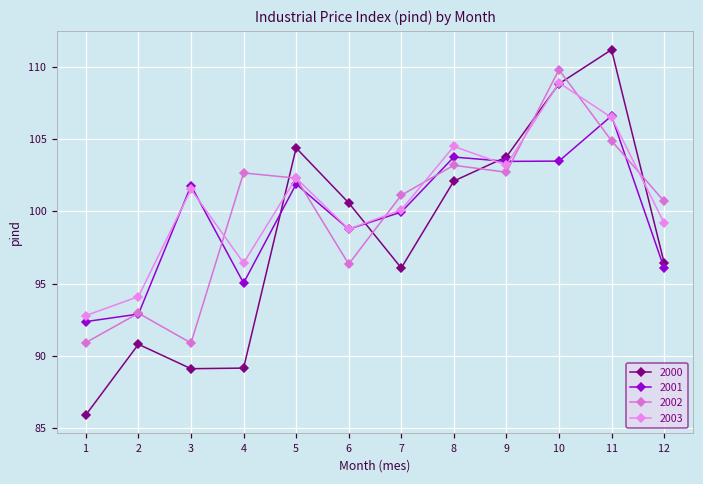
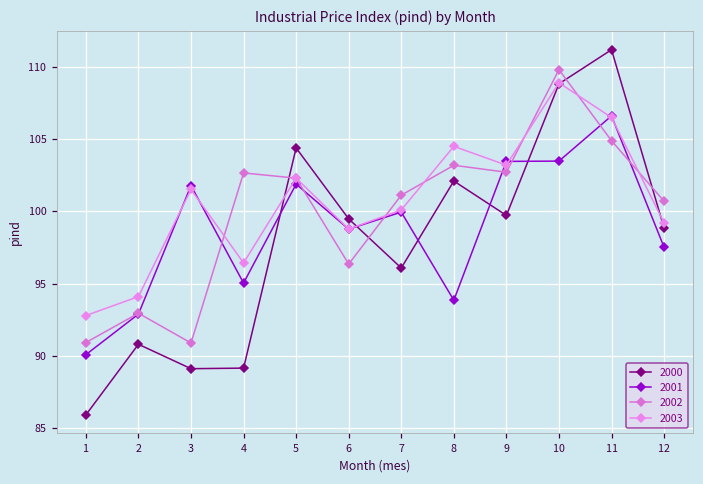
2001, 1: 92.4 -> 90.1
2000, 6: 100.6 -> 99.5
2001, 8: 103.8 -> 93.9
2000, 9: 103.8 -> 99.7
2000, 12: 96.5 -> 98.9
2001, 12: 96.1 -> 97.5
